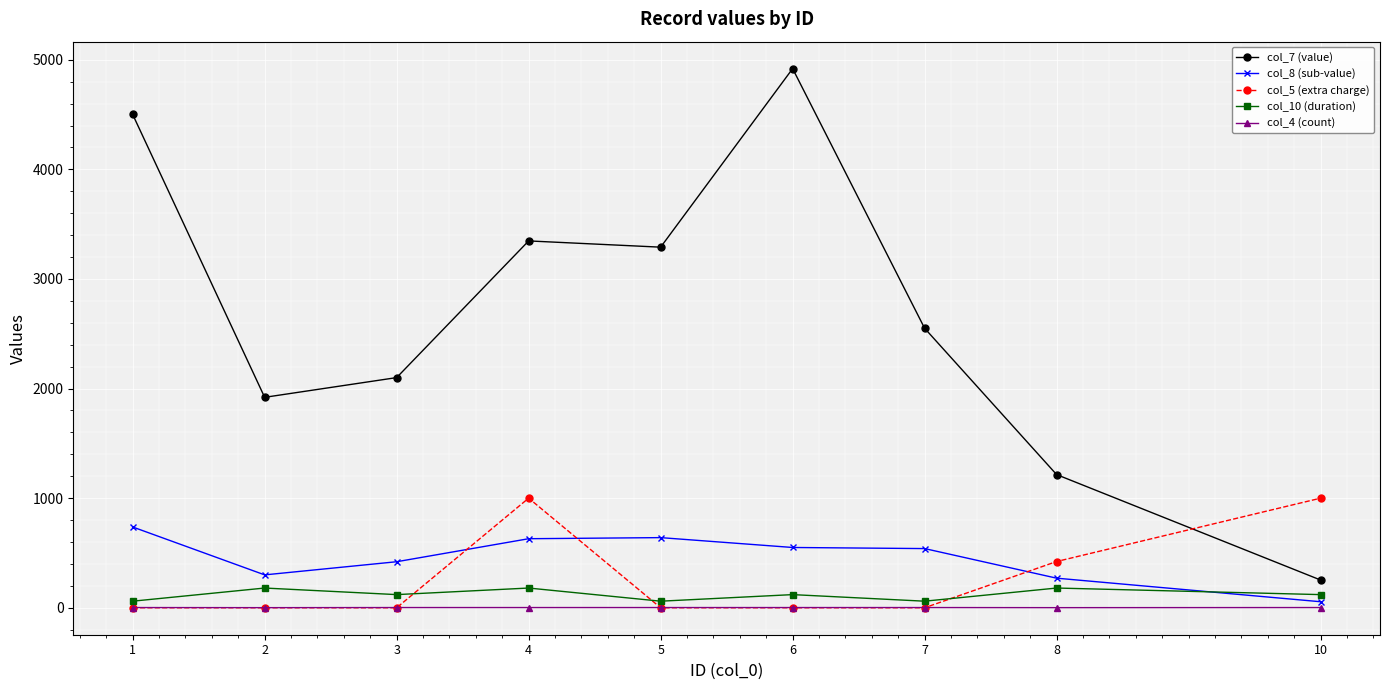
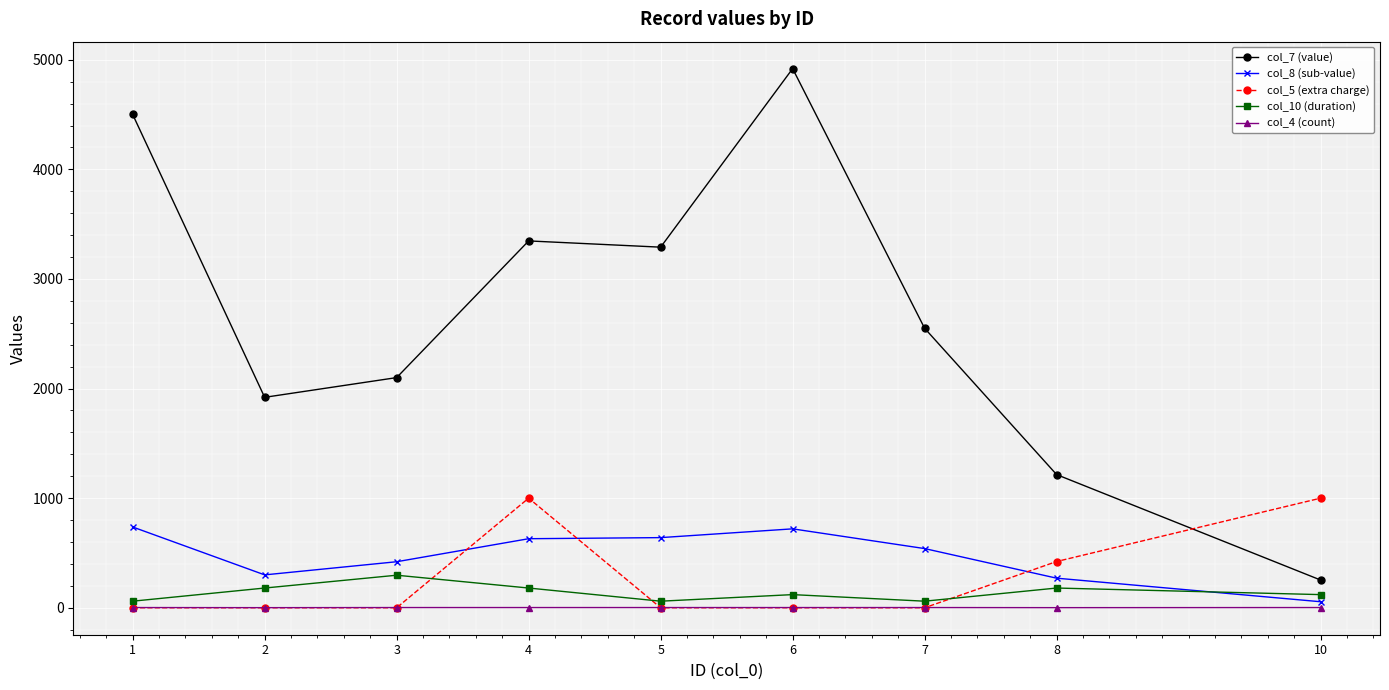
col_10 (duration), 3: 120 -> 300
col_8 (sub-value), 6: 550 -> 720
